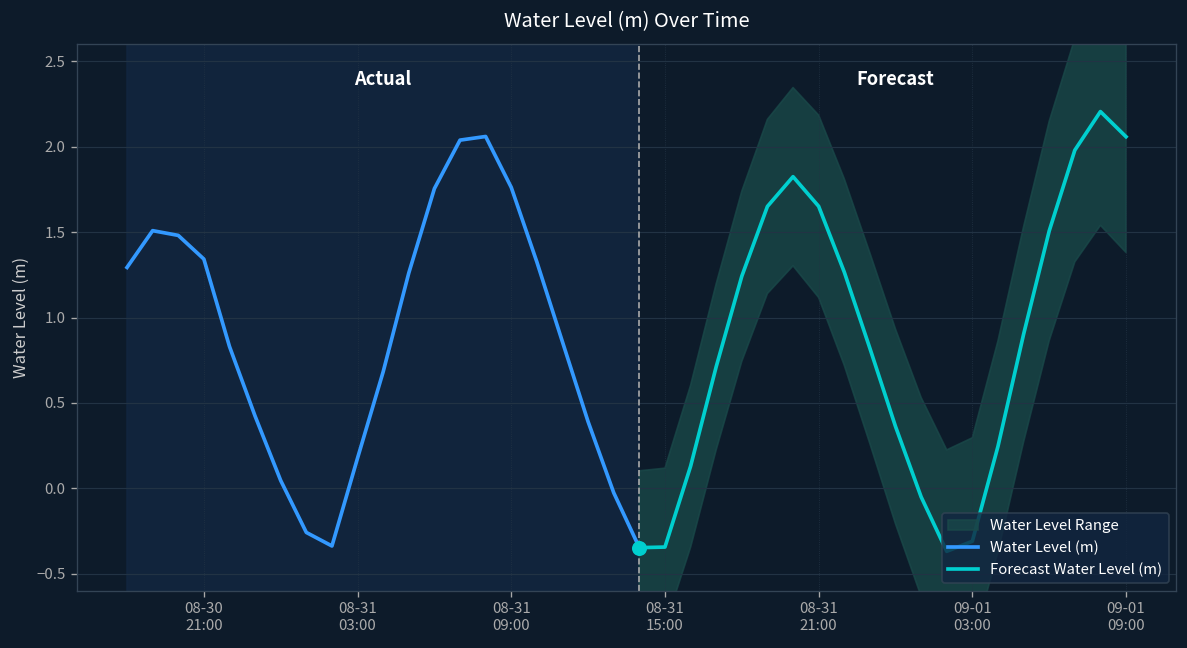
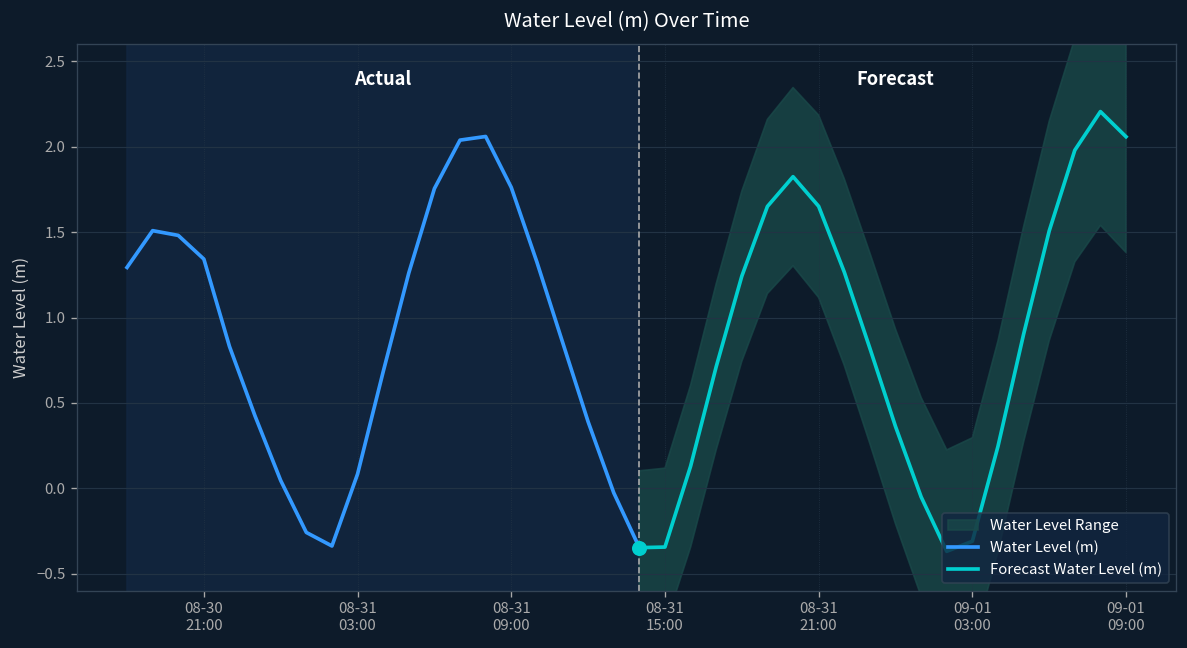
Water Level (m), 08-31 03:00: 0.18 -> 0.08
